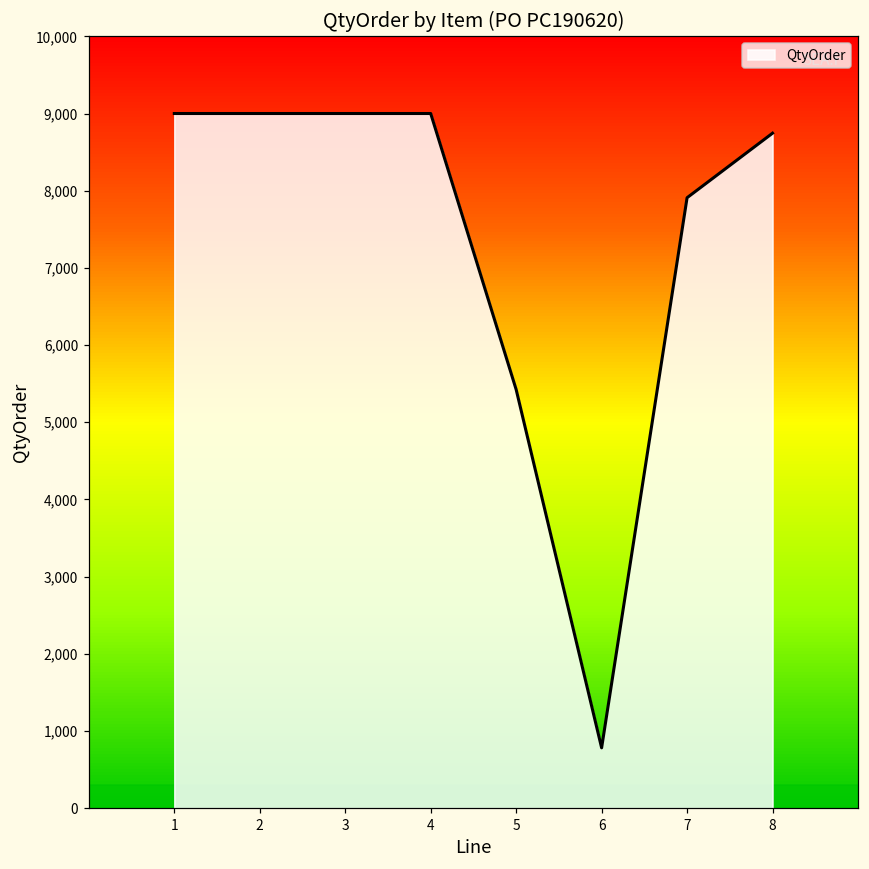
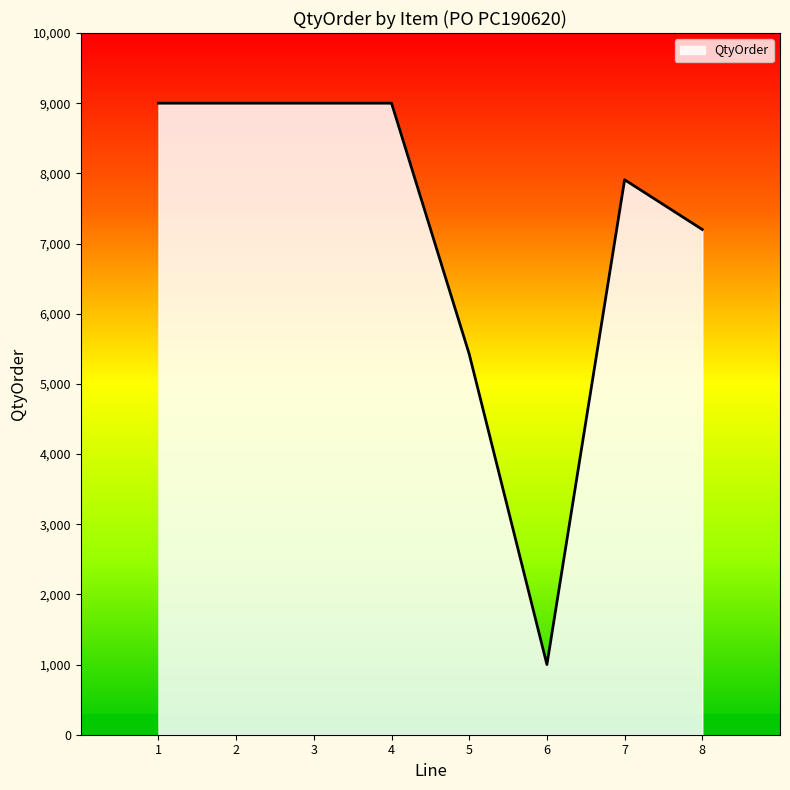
QtyOrder, 6: 800 -> 1,000
QtyOrder, 8: 8,700 -> 7,200
